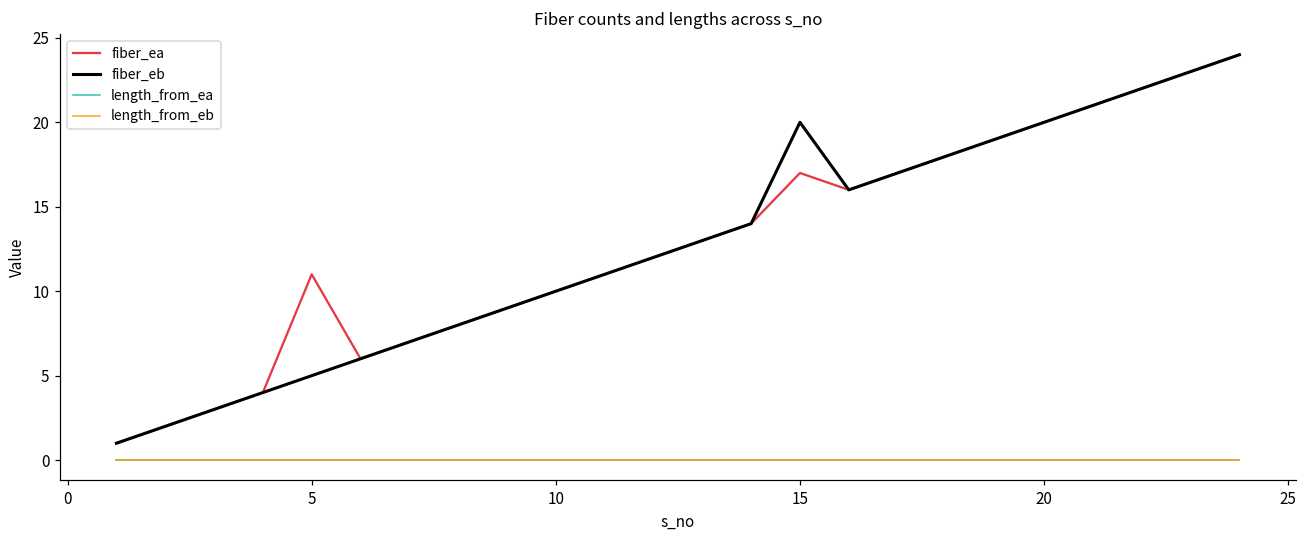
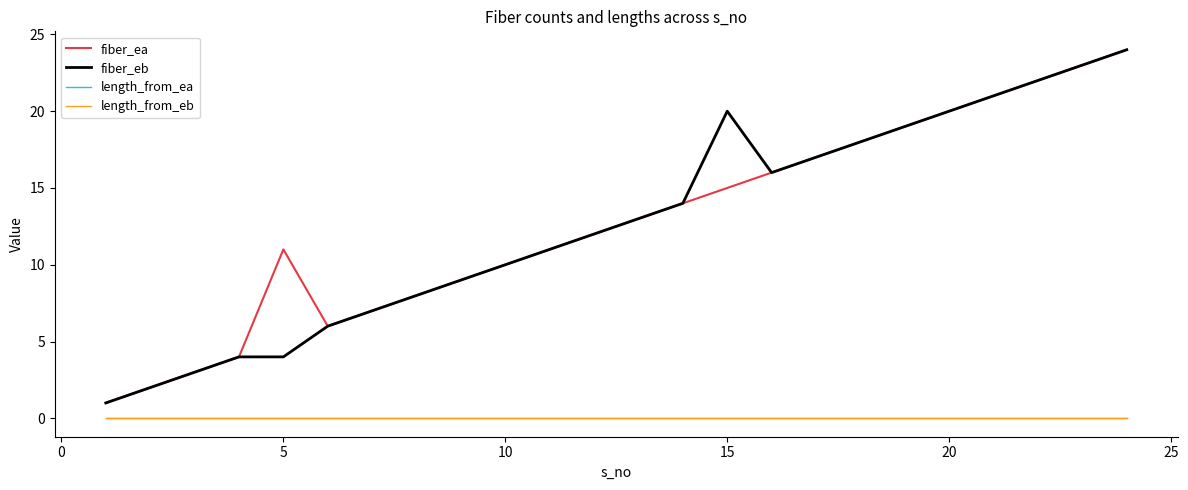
fiber_eb, 5: 5 -> 4
fiber_ea, 15: 17 -> 15
